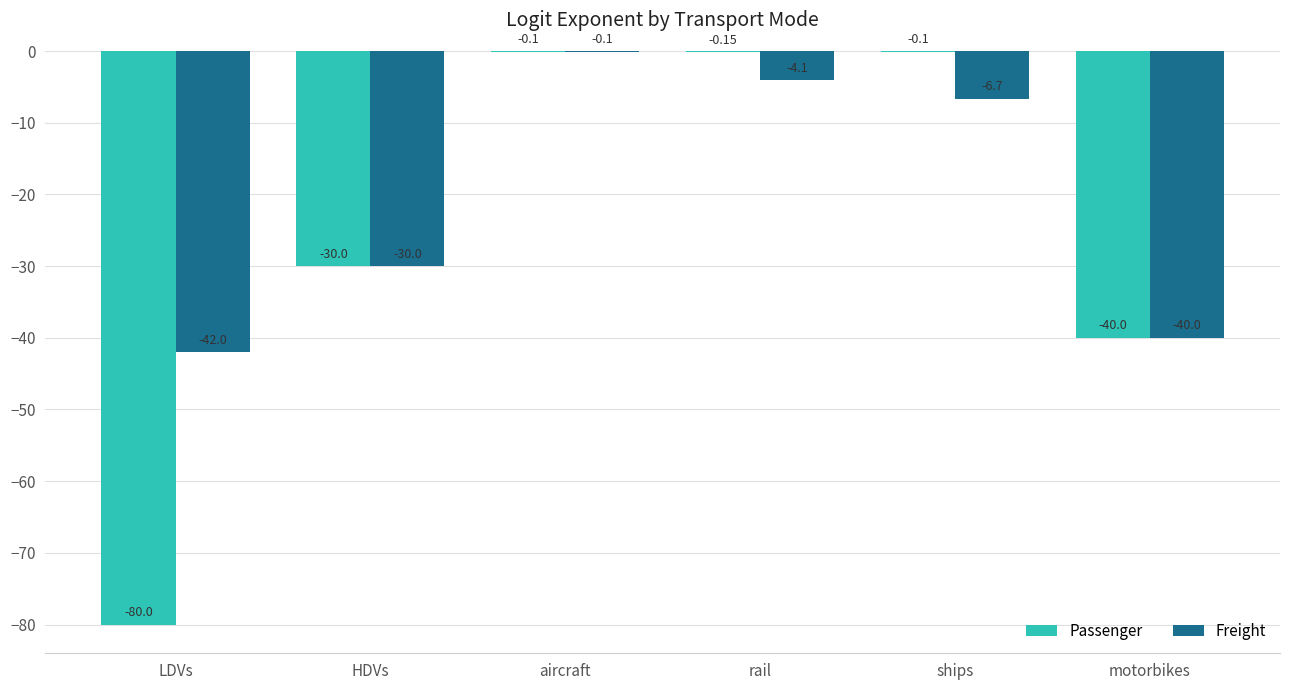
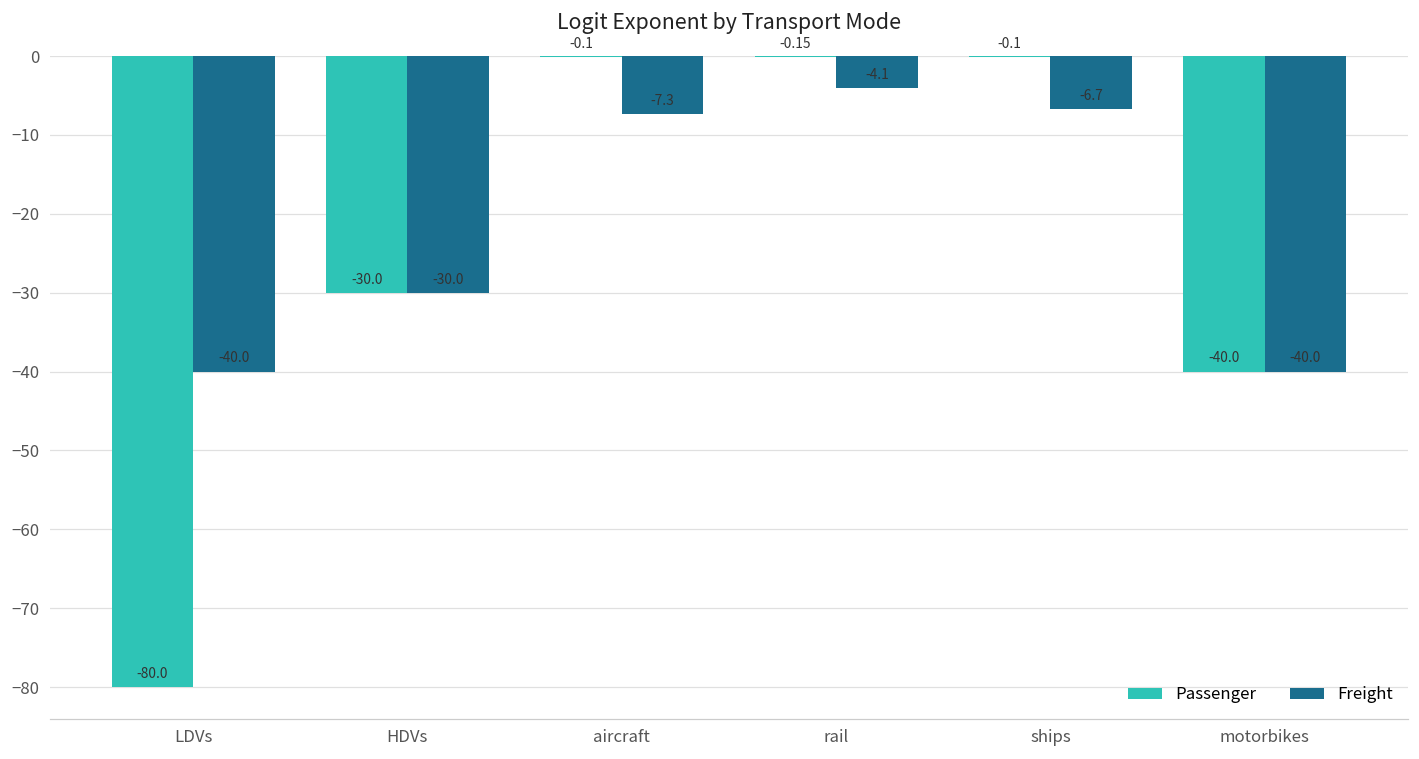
Freight, LDVs: -42.0 -> -40.0
Freight, aircraft: -0.1 -> -7.3
